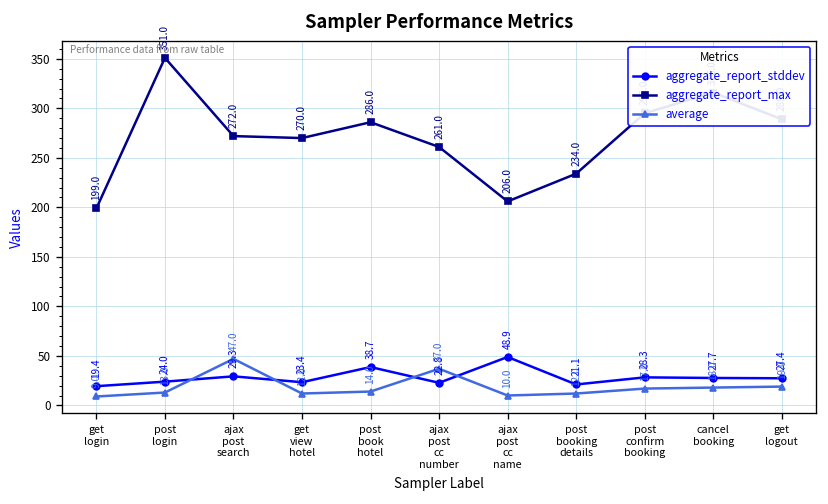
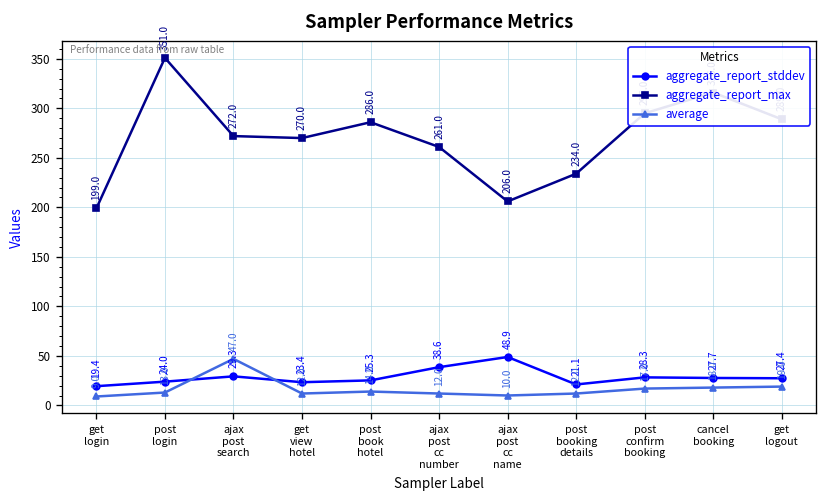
aggregate_report_stddev, post book hotel: 38.7 -> 25.3
aggregate_report_stddev, ajax post cc number: 22.8 -> 38.6
average, ajax post cc number: 37.0 -> 12.0
